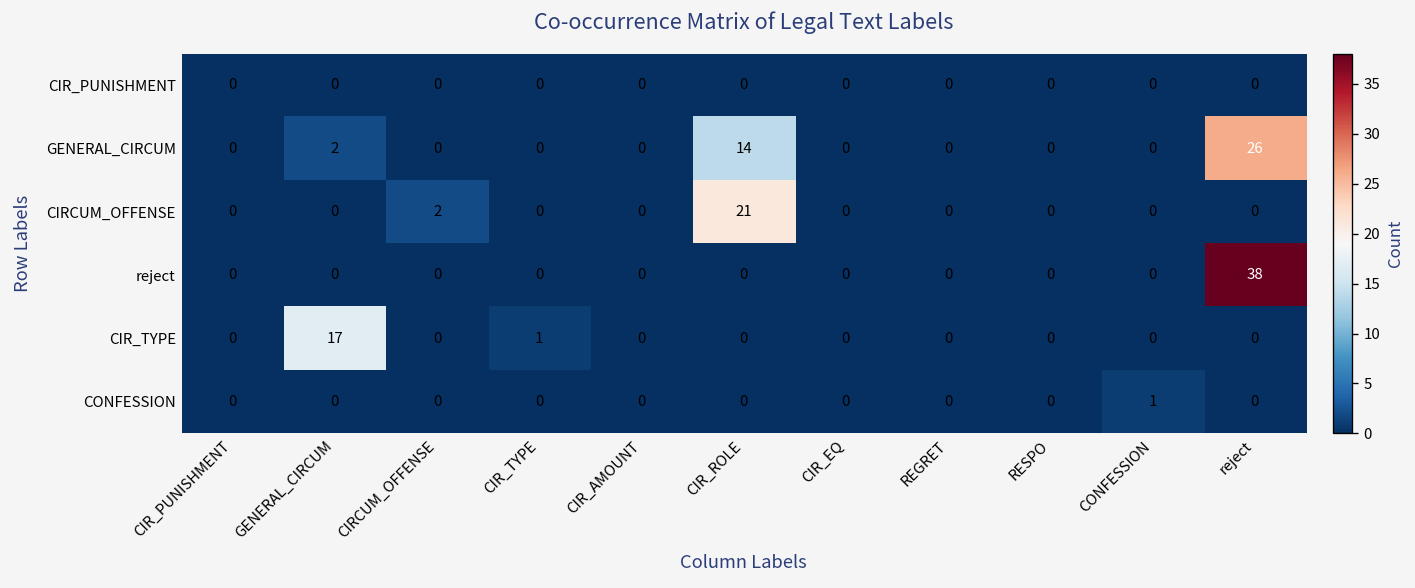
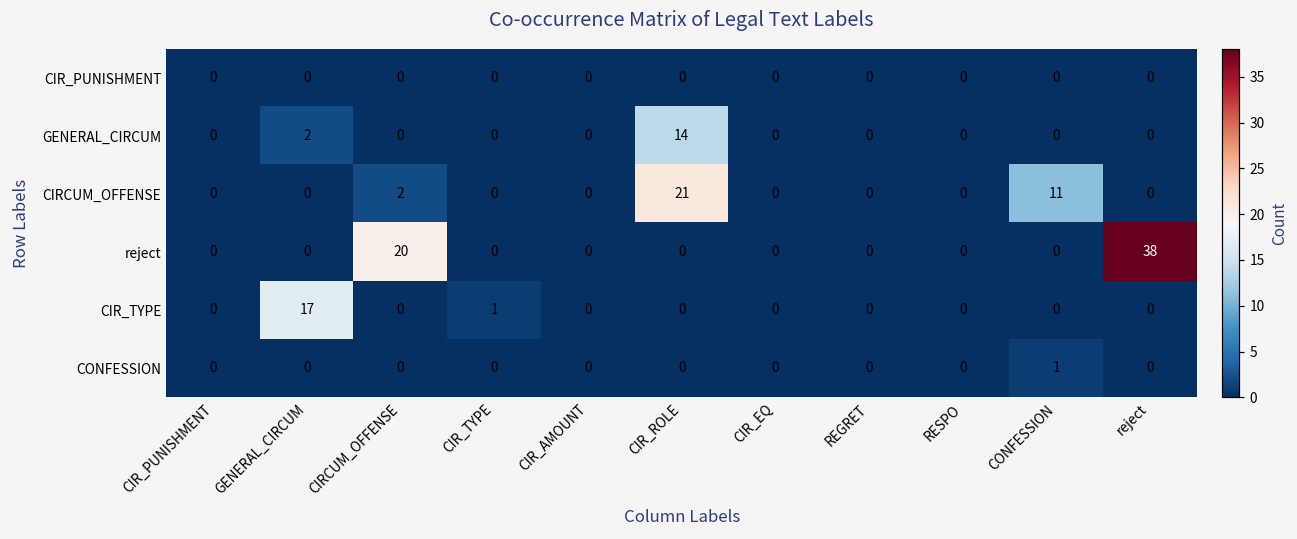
GENERAL_CIRCUM, reject: 26 -> 0
CIRCUM_OFFENSE, CONFESSION: 0 -> 11
reject, CIRCUM_OFFENSE: 0 -> 20
